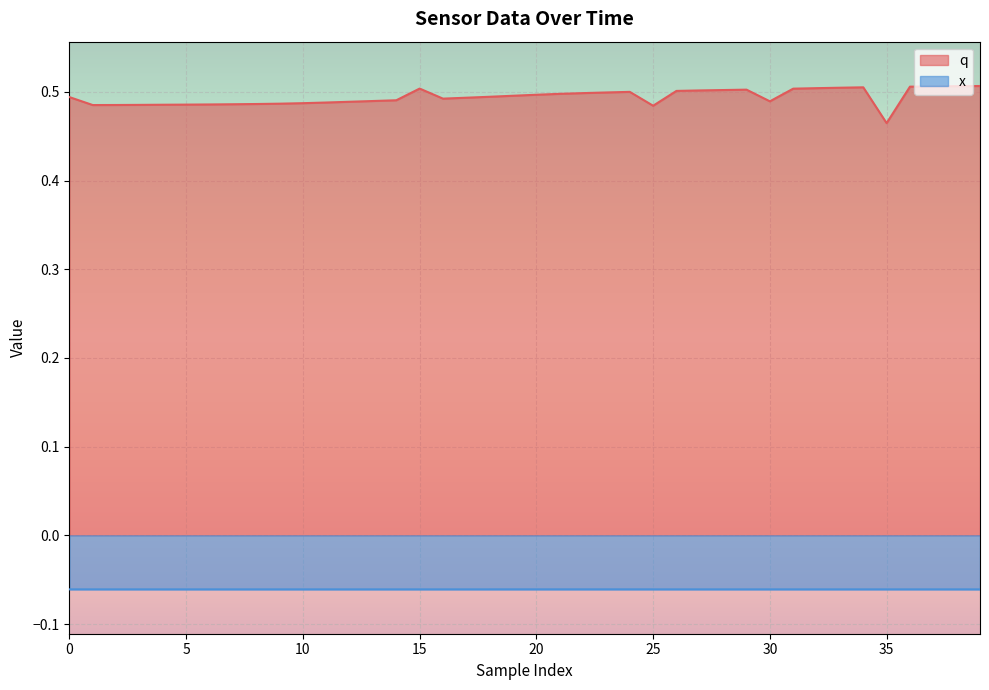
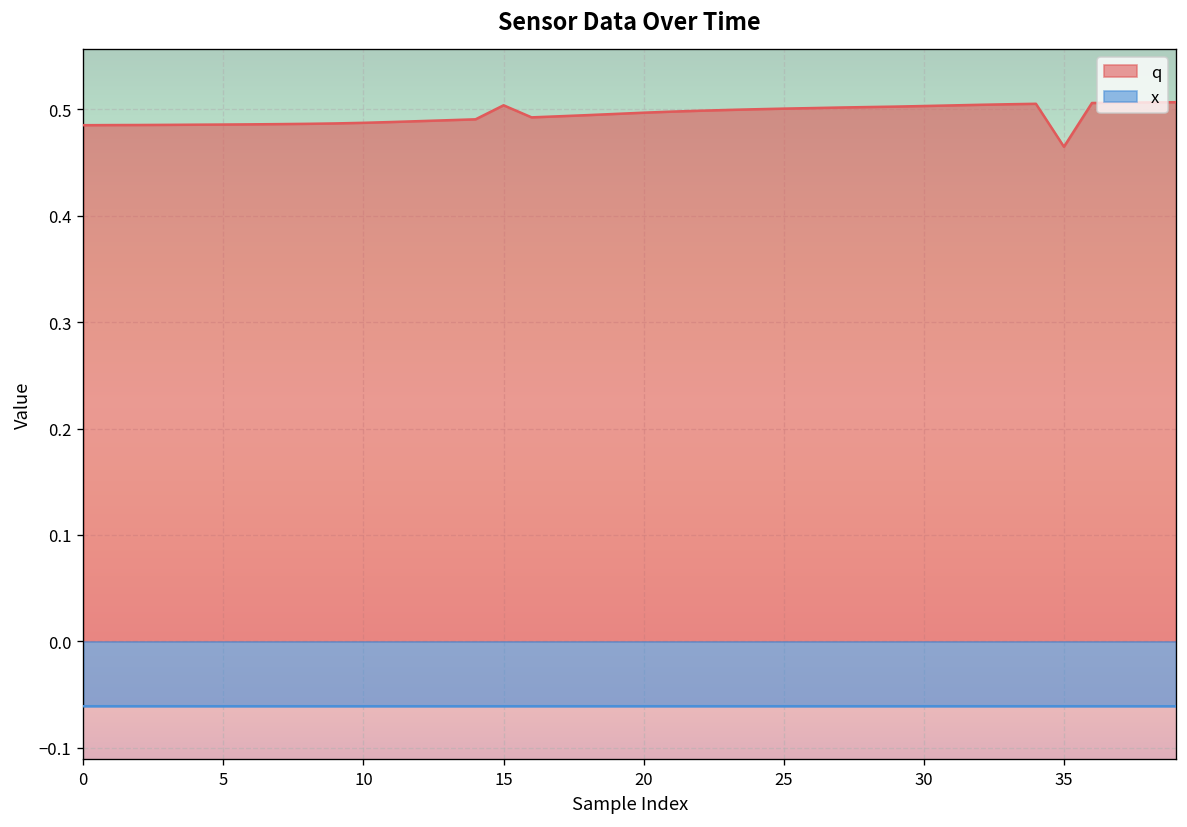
q, 0: 0.494 -> 0.485
q, 25: 0.48 -> 0.50
q, 30: 0.49 -> 0.50
